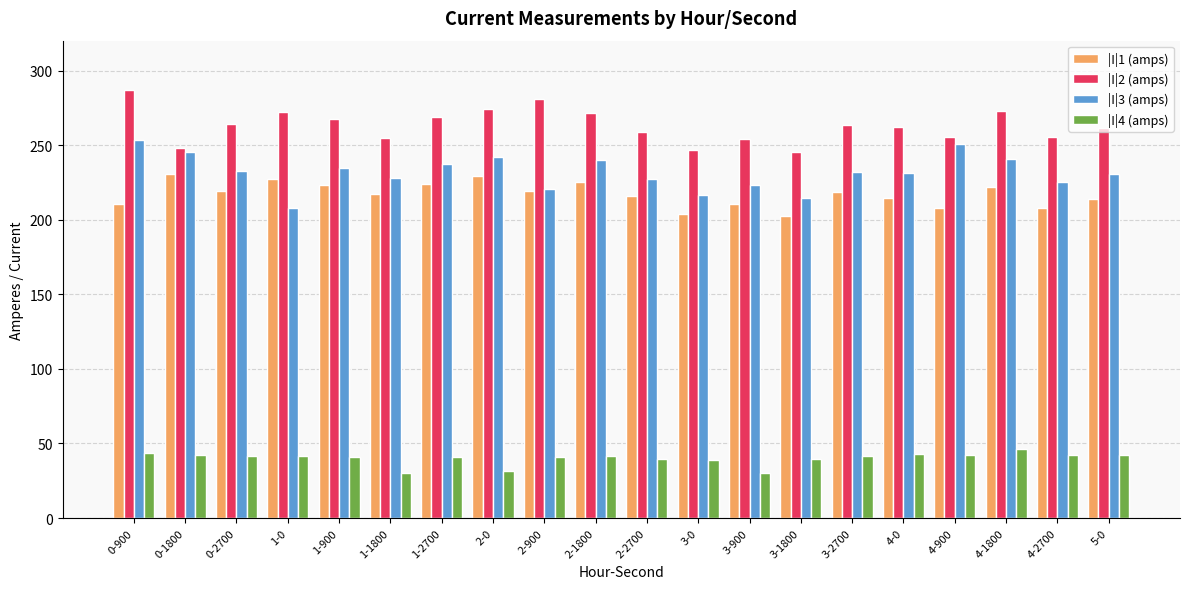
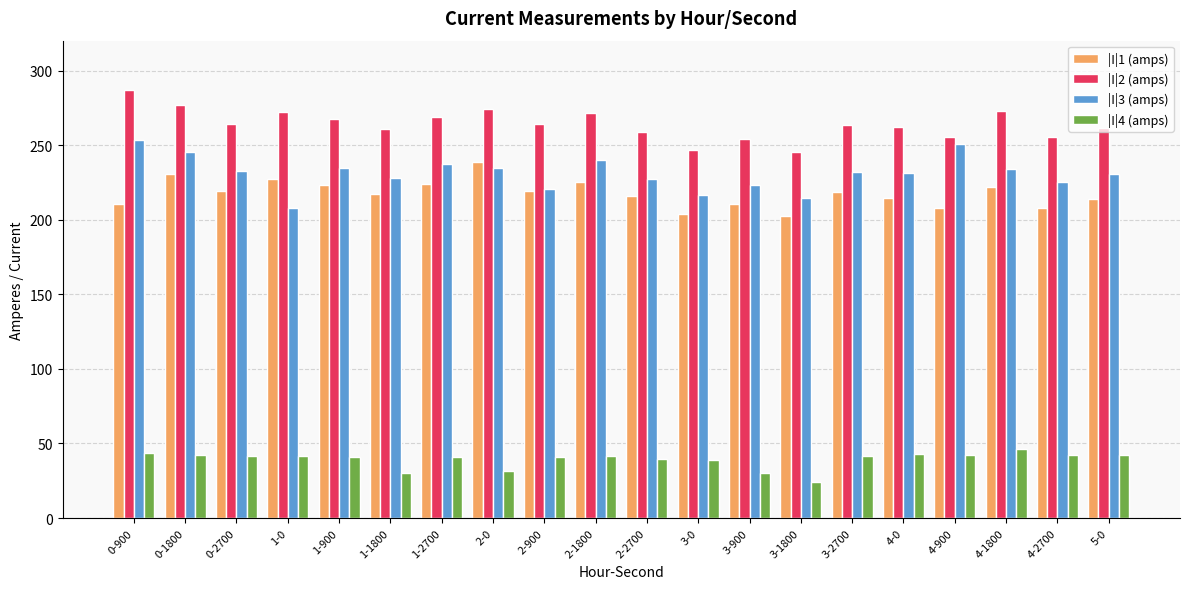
|I|2 (amps), 0-1800: 248 -> 277
|I|2 (amps), 1-1800: 255 -> 261
|I|1 (amps), 2-0: 229 -> 239
|I|3 (amps), 2-0: 242 -> 235
|I|2 (amps), 2-900: 281 -> 264
|I|4 (amps), 3-1800: 39 -> 24
|I|3 (amps), 4-1800: 241 -> 234
